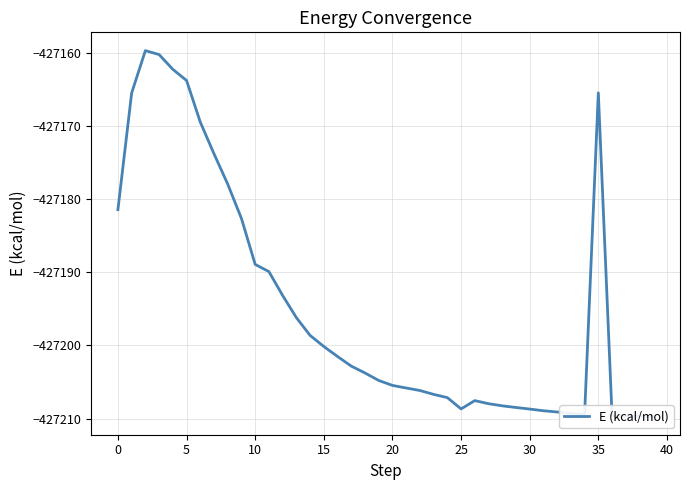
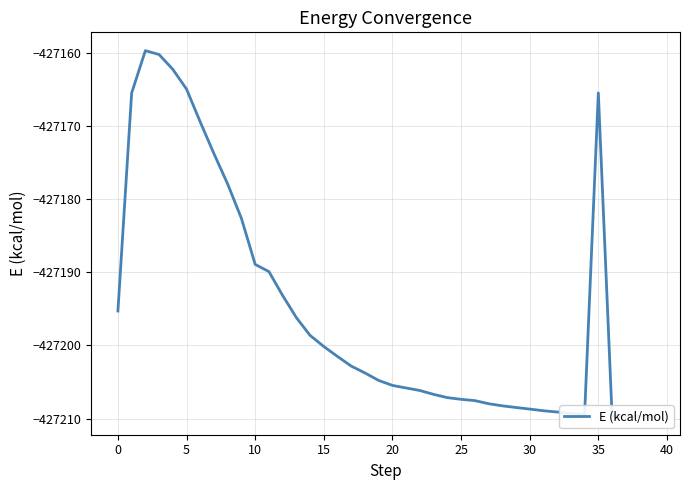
0: -427181 -> -427195
5: -427164 -> -427165
25: -427209 -> -427207
